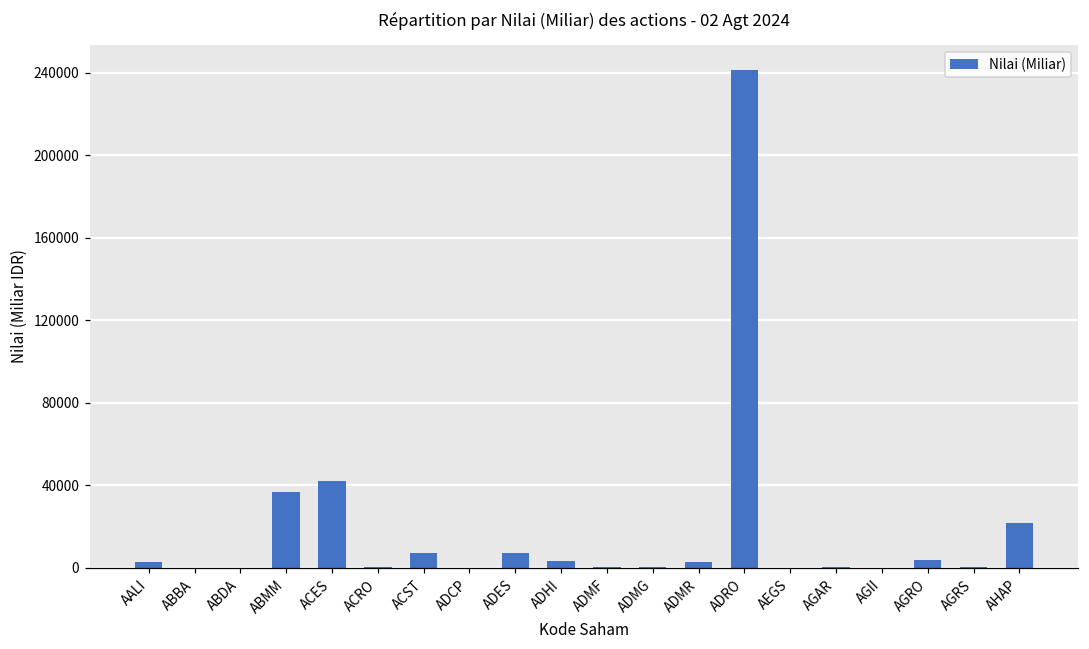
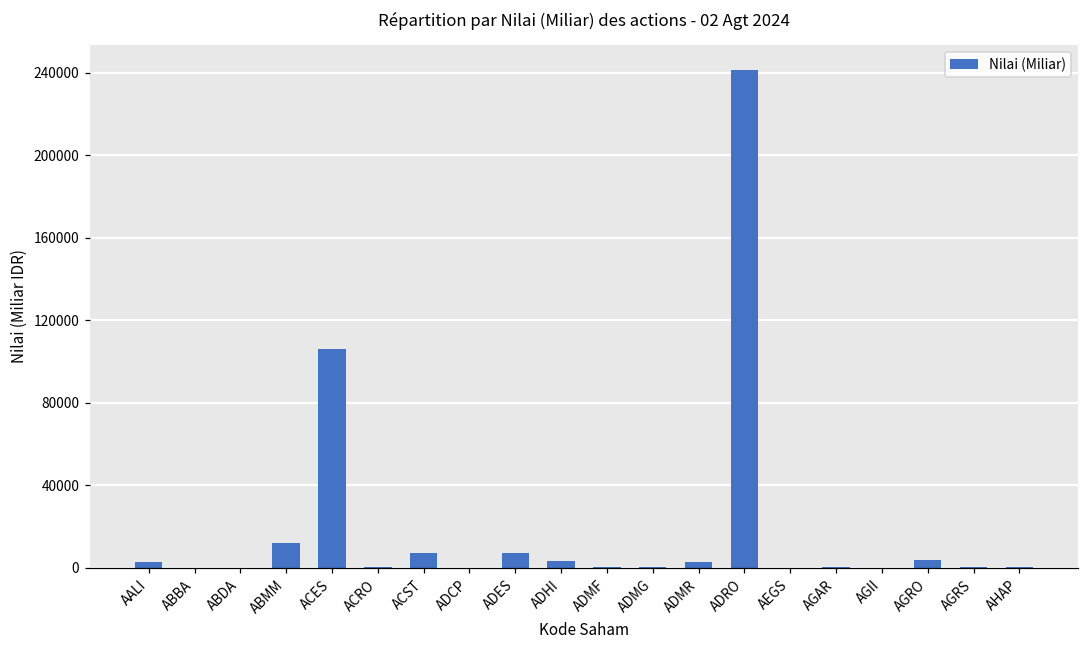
ABMM: 37000 -> 12000
ACES: 42000 -> 106000
AHAP: 22000 -> 0
